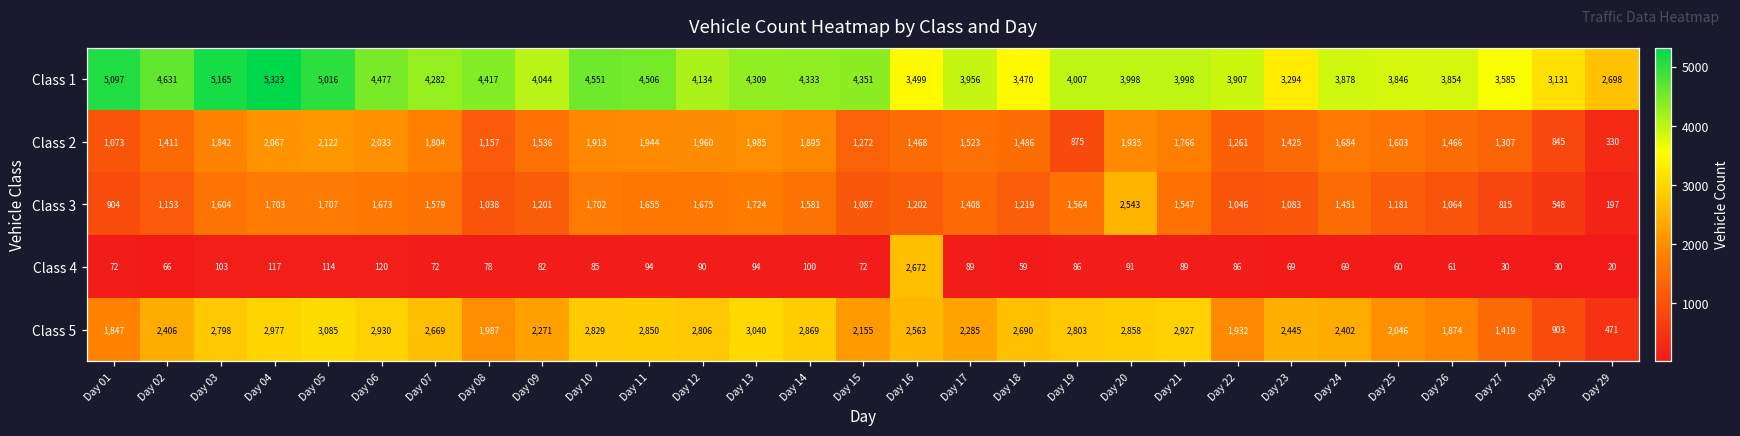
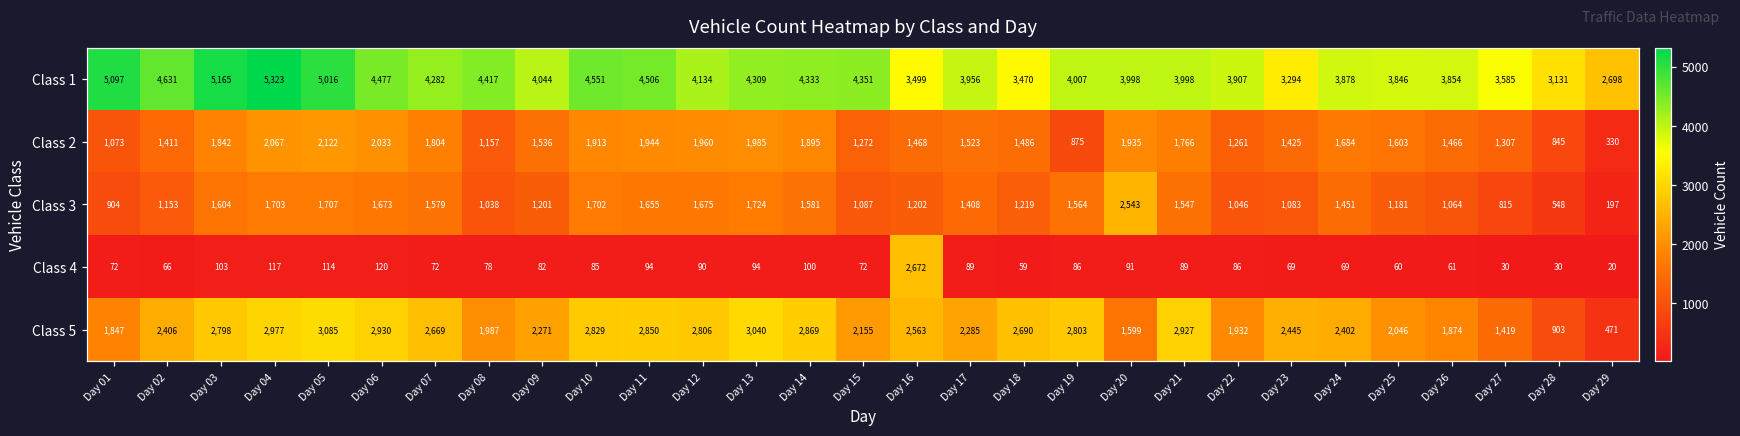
Class 5, Day 20: 2,858 -> 1,599
